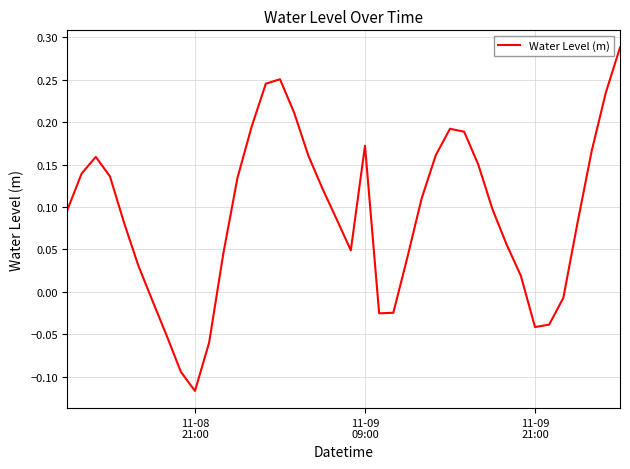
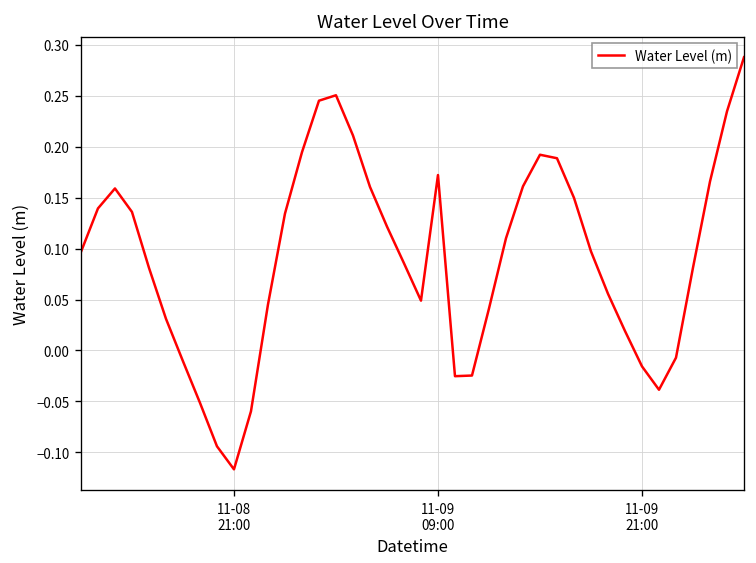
11-09 21:00: -0.04 -> -0.02
